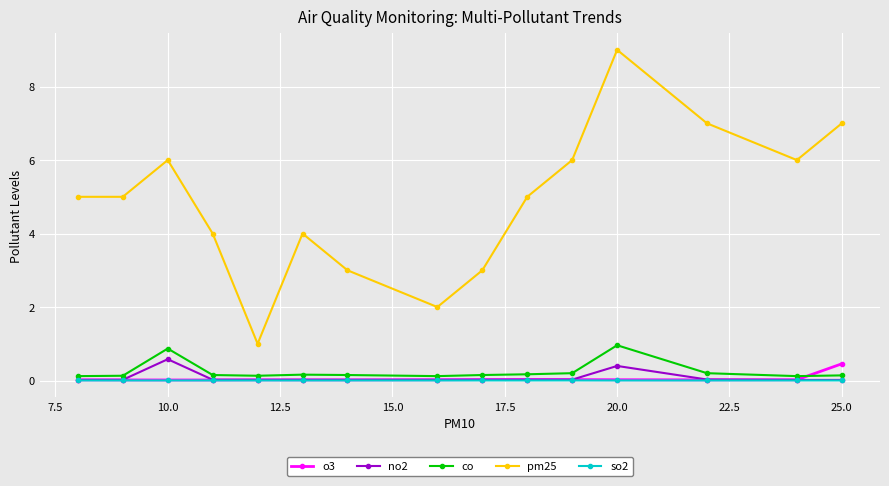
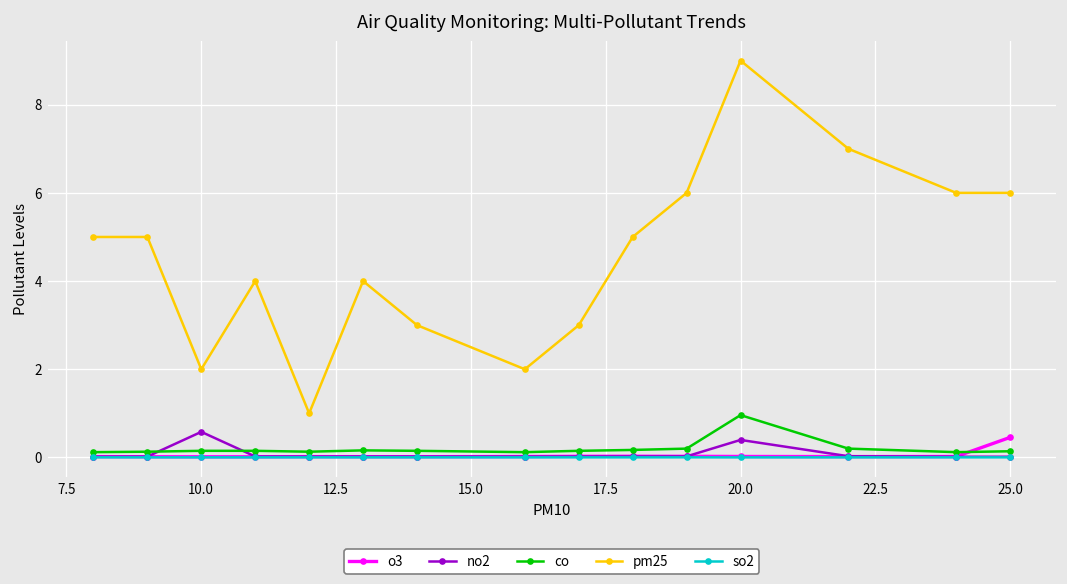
co, 10.0: 0.9 -> 0.2
pm25, 10.0: 6 -> 2
pm25, 25.0: 7 -> 6
